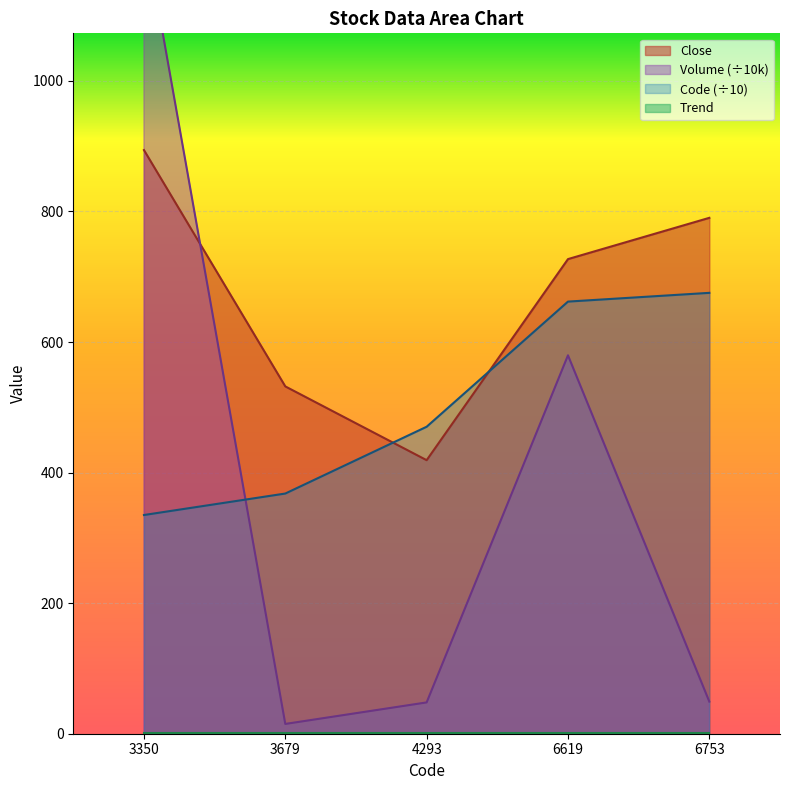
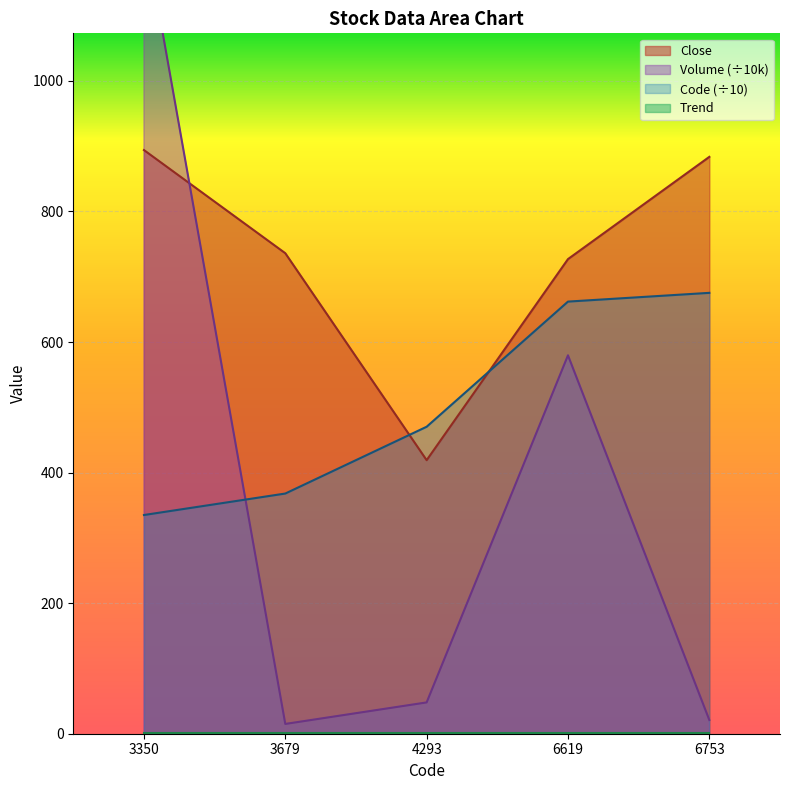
Close, 3679: 530 -> 740
Close, 6753: 790 -> 880
Volume (÷10k), 6753: 50 -> 20
